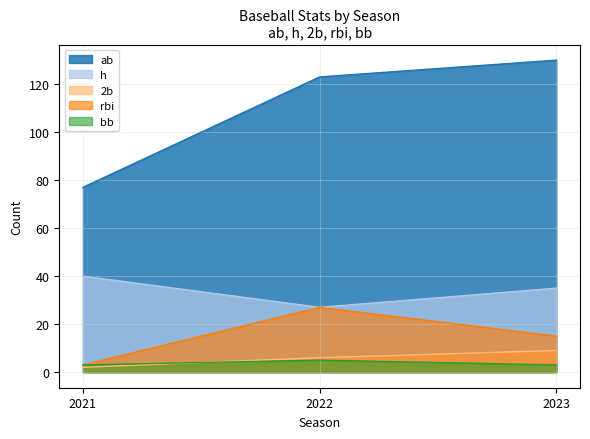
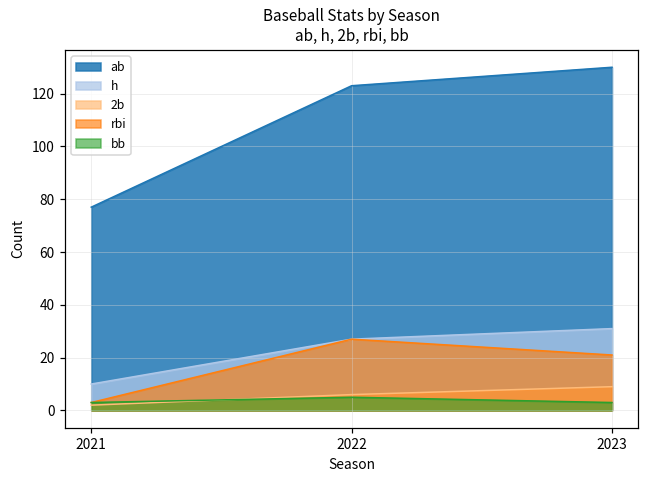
h, 2021: 40 -> 10
h, 2023: 35 -> 31
rbi, 2023: 15 -> 21
